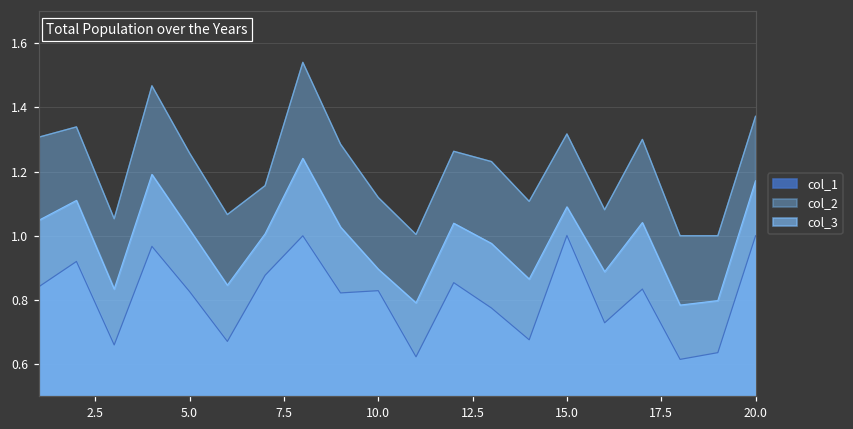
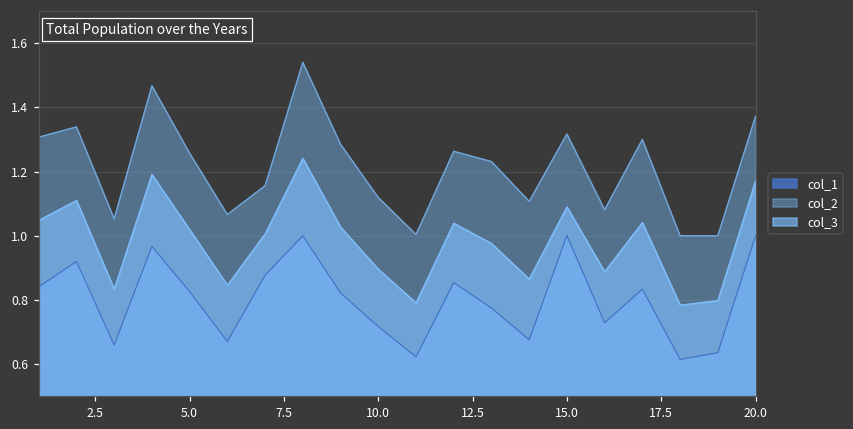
col_1, 10.0: 0.83 -> 0.72
